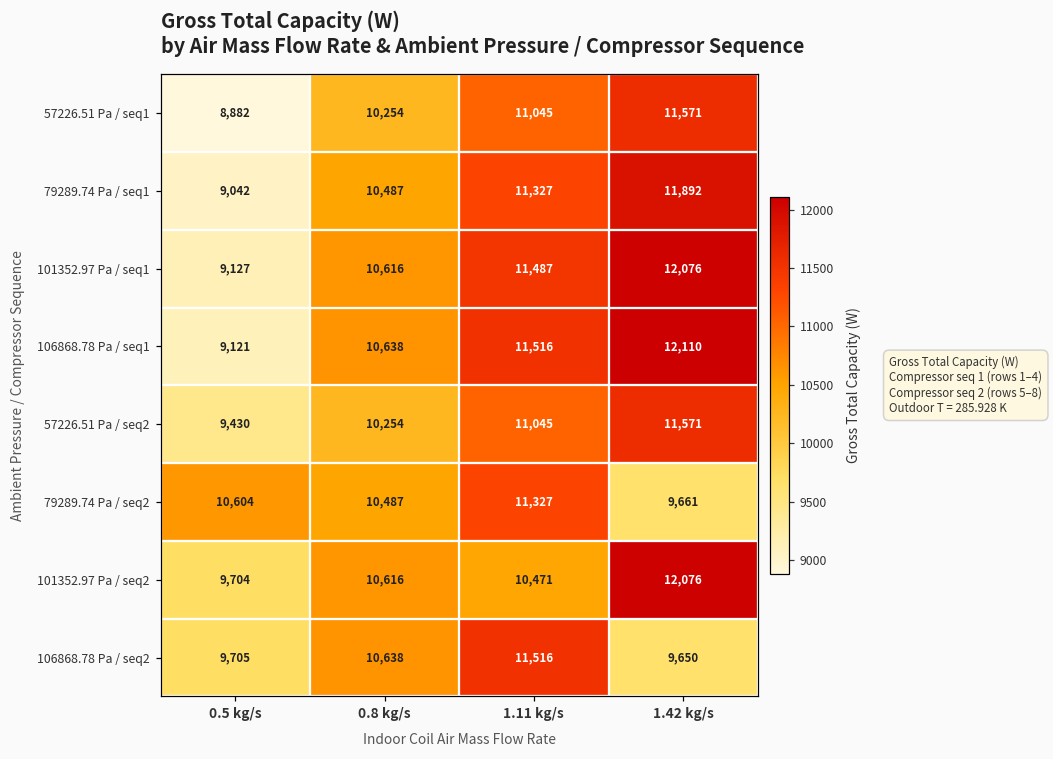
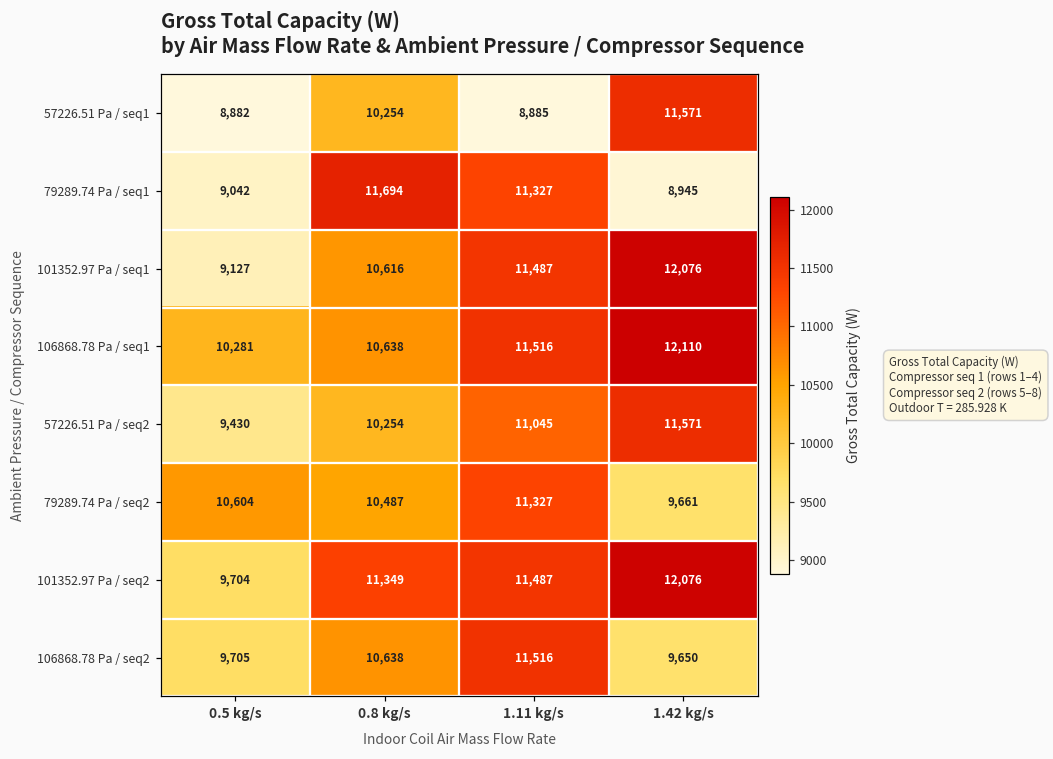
57226.51 Pa / seq1, 1.11 kg/s: 11,045 -> 8,885
79289.74 Pa / seq1, 0.8 kg/s: 10,487 -> 11,694
79289.74 Pa / seq1, 1.42 kg/s: 11,892 -> 8,945
106868.78 Pa / seq1, 0.5 kg/s: 9,121 -> 10,281
101352.97 Pa / seq2, 0.8 kg/s: 10,616 -> 11,349
101352.97 Pa / seq2, 1.11 kg/s: 10,471 -> 11,487
